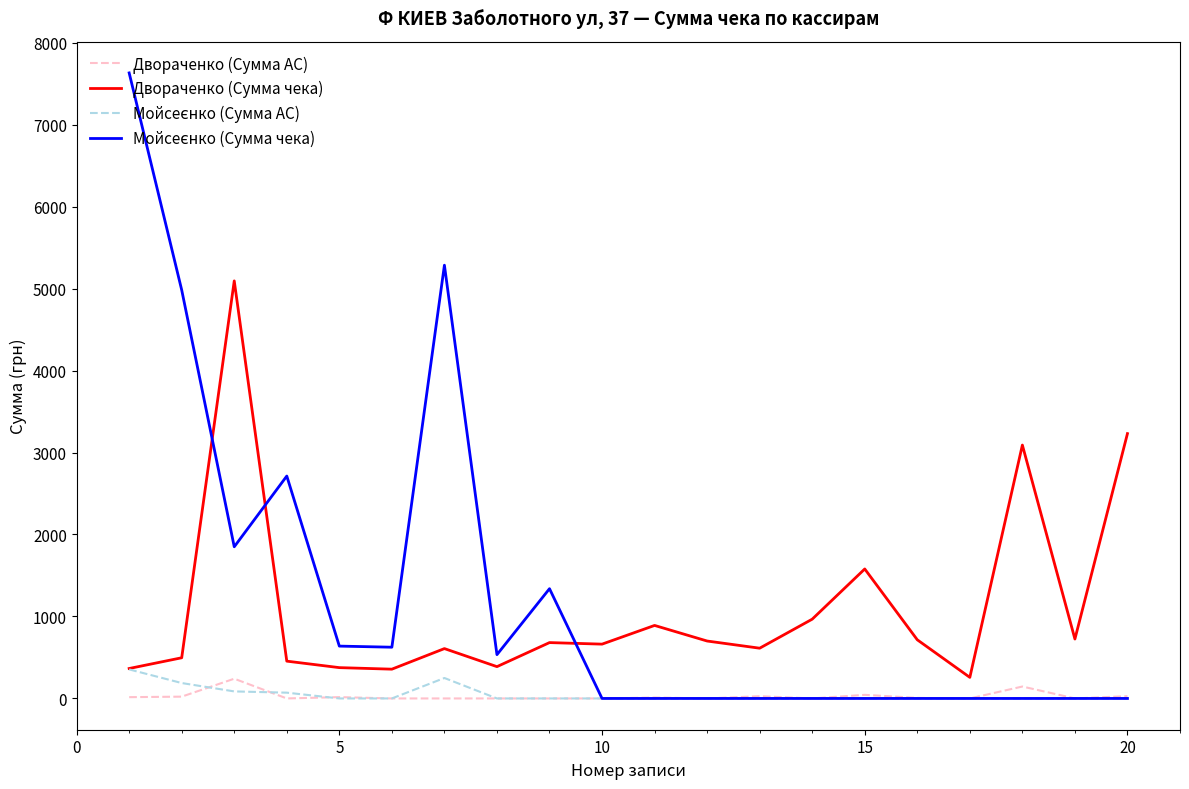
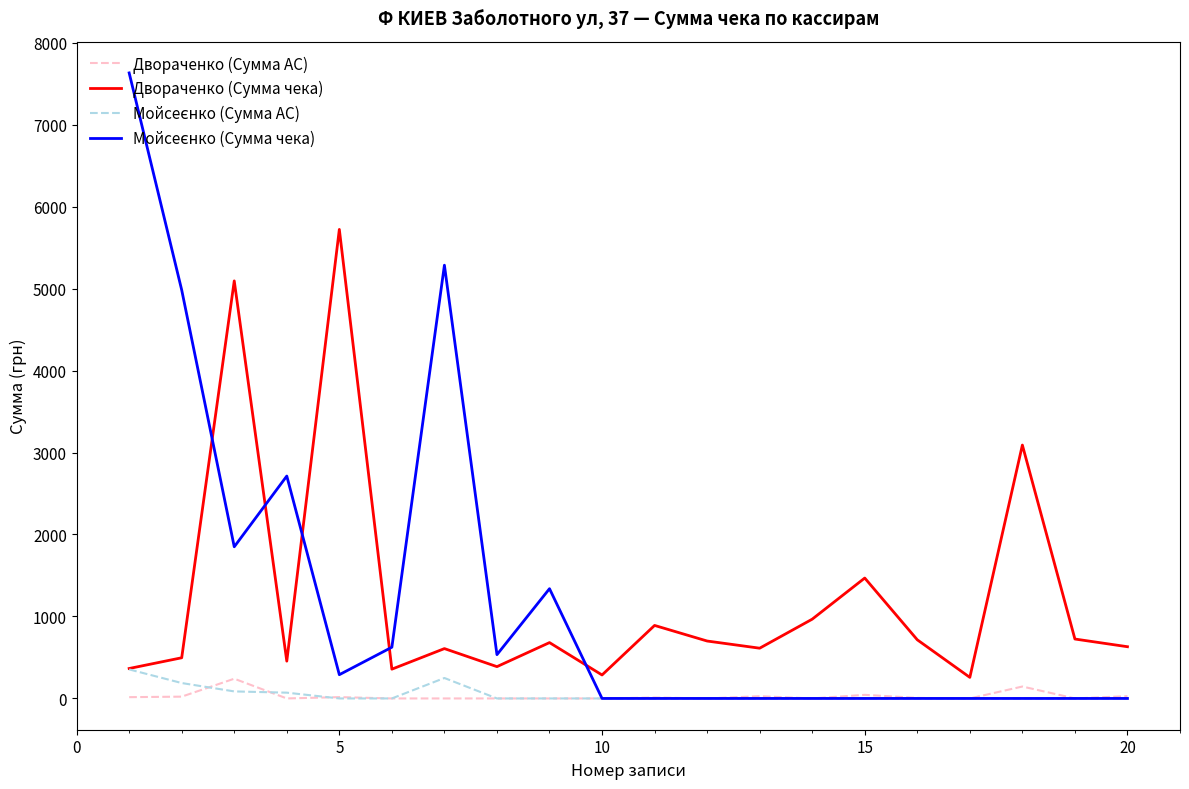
Двораченко (Сумма чека), 5: 400 -> 5700
Мойсеєнко (Сумма чека), 5: 600 -> 300
Двораченко (Сумма чека), 10: 700 -> 300
Двораченко (Сумма чека), 15: 1600 -> 1500
Двораченко (Сумма чека), 20: 3200 -> 600
